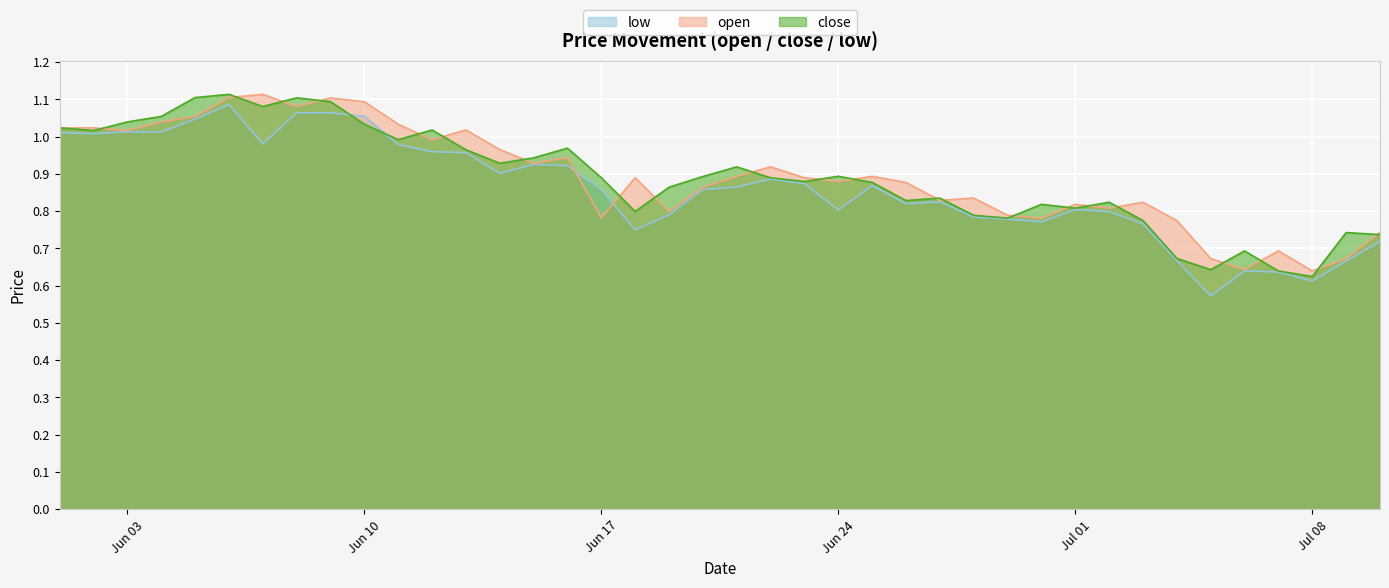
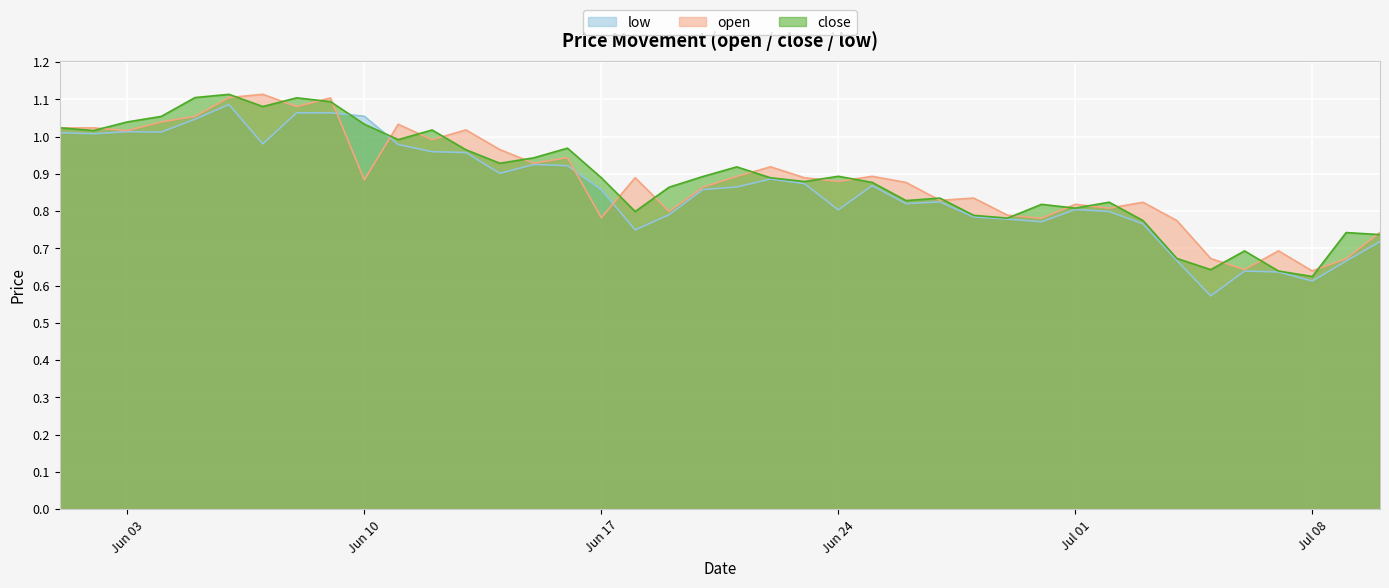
open, Jun 10: 1.09 -> 0.88
